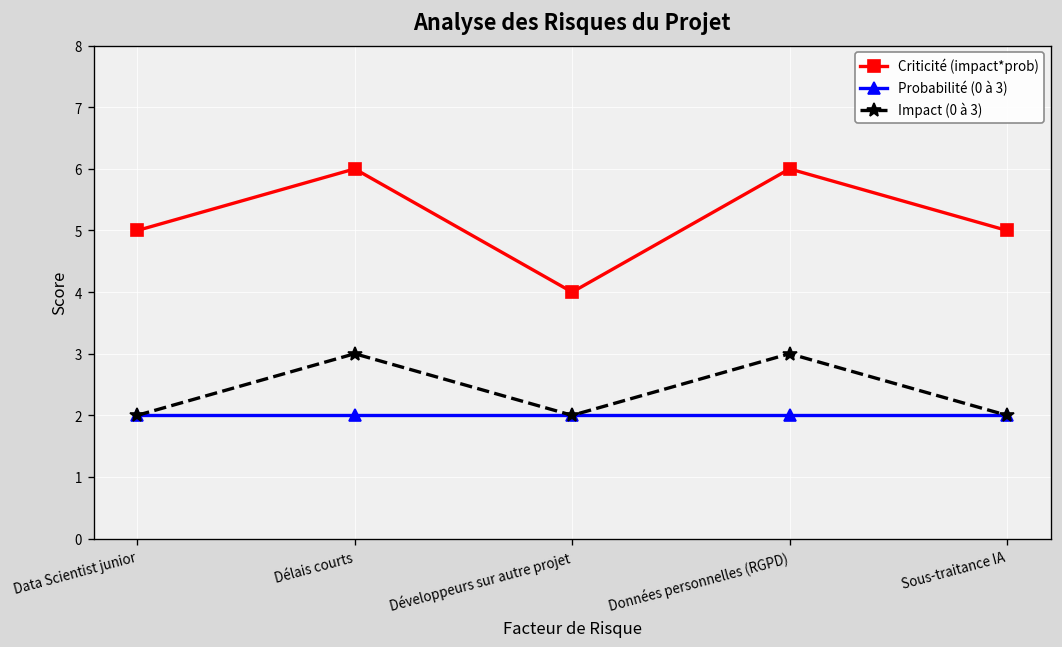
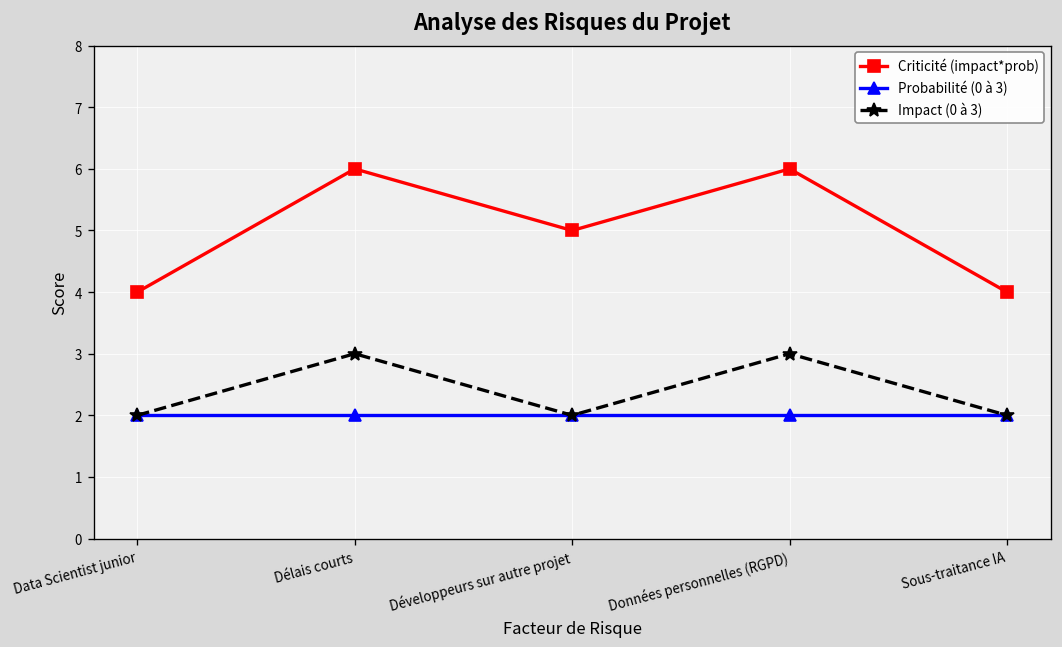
Criticité (impact*prob), Data Scientist junior: 5 -> 4
Criticité (impact*prob), Développeurs sur autre projet: 4 -> 5
Criticité (impact*prob), Sous-traitance IA: 5 -> 4
